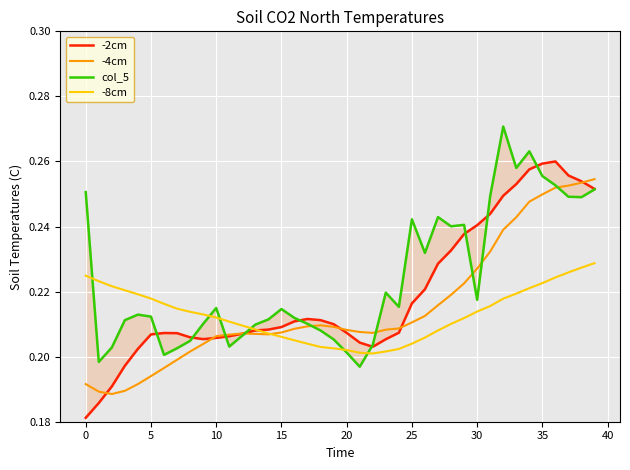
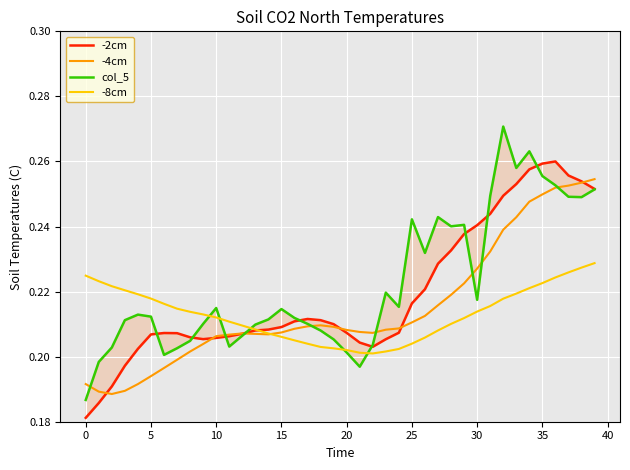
col_5, 0: 0.251 -> 0.187
